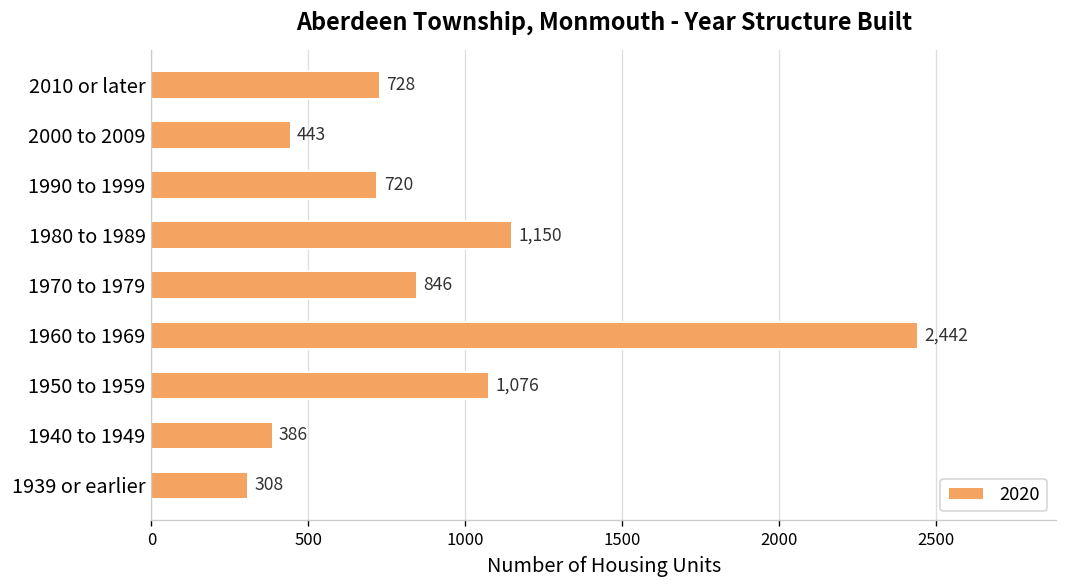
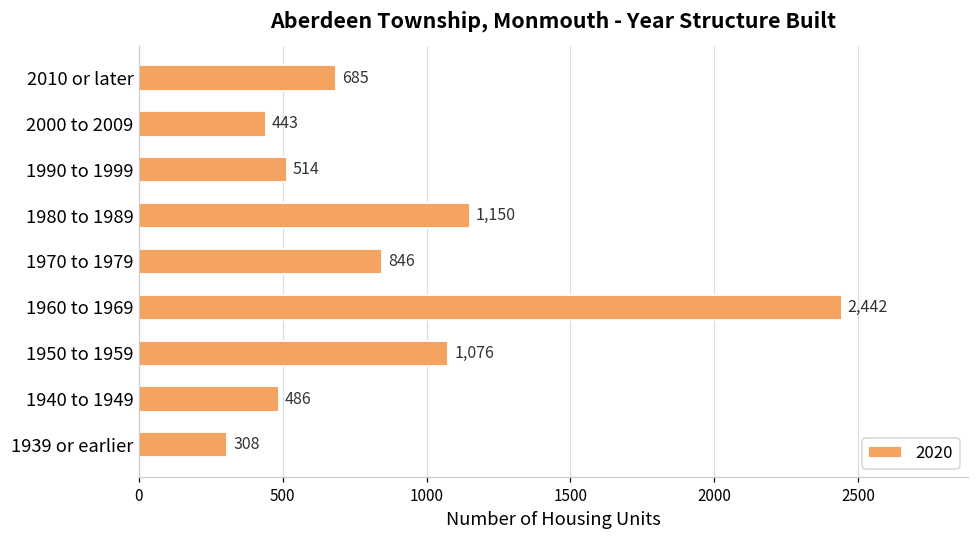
2010 or later: 728 -> 685
1990 to 1999: 720 -> 514
1940 to 1949: 386 -> 486
